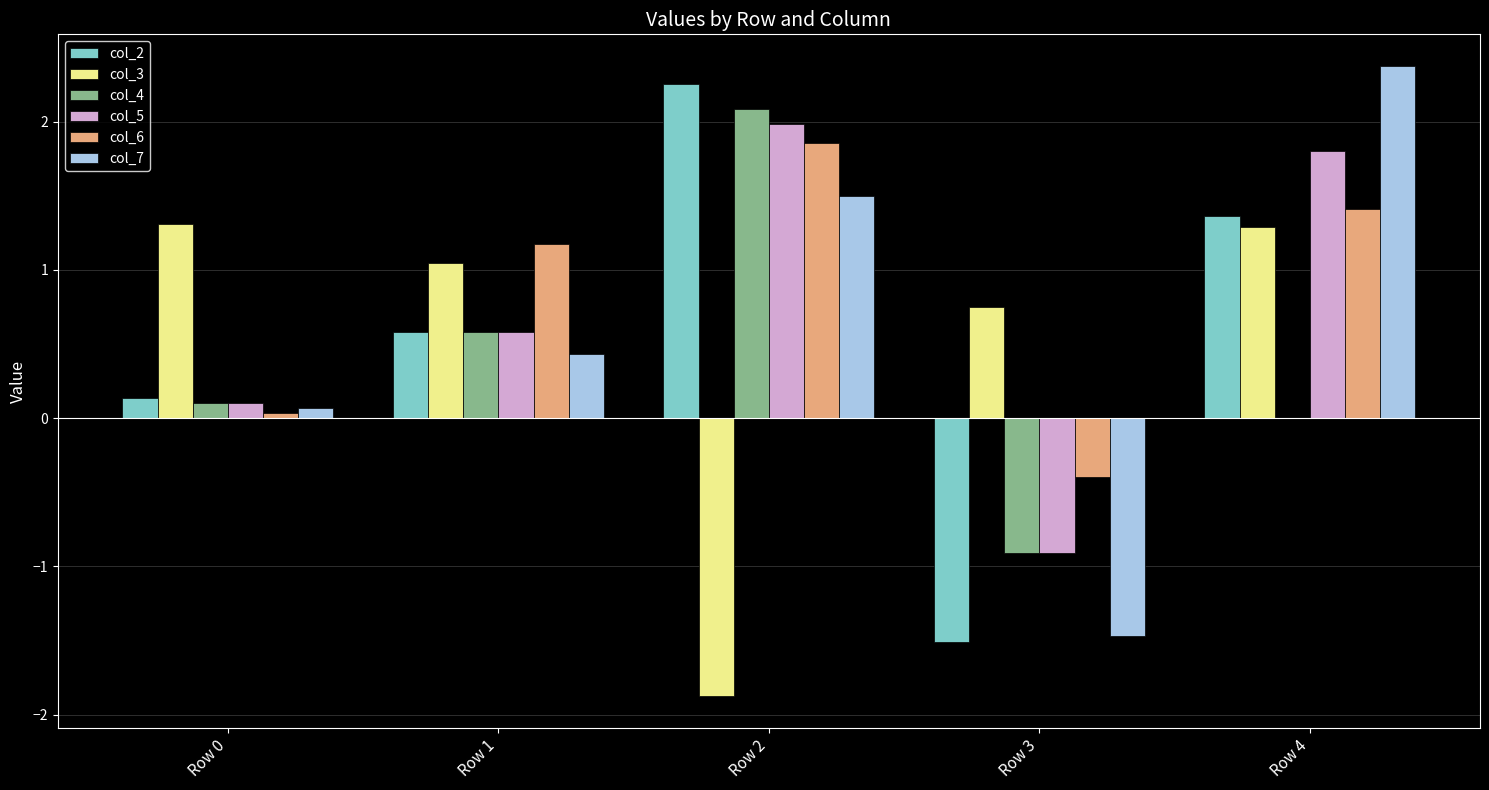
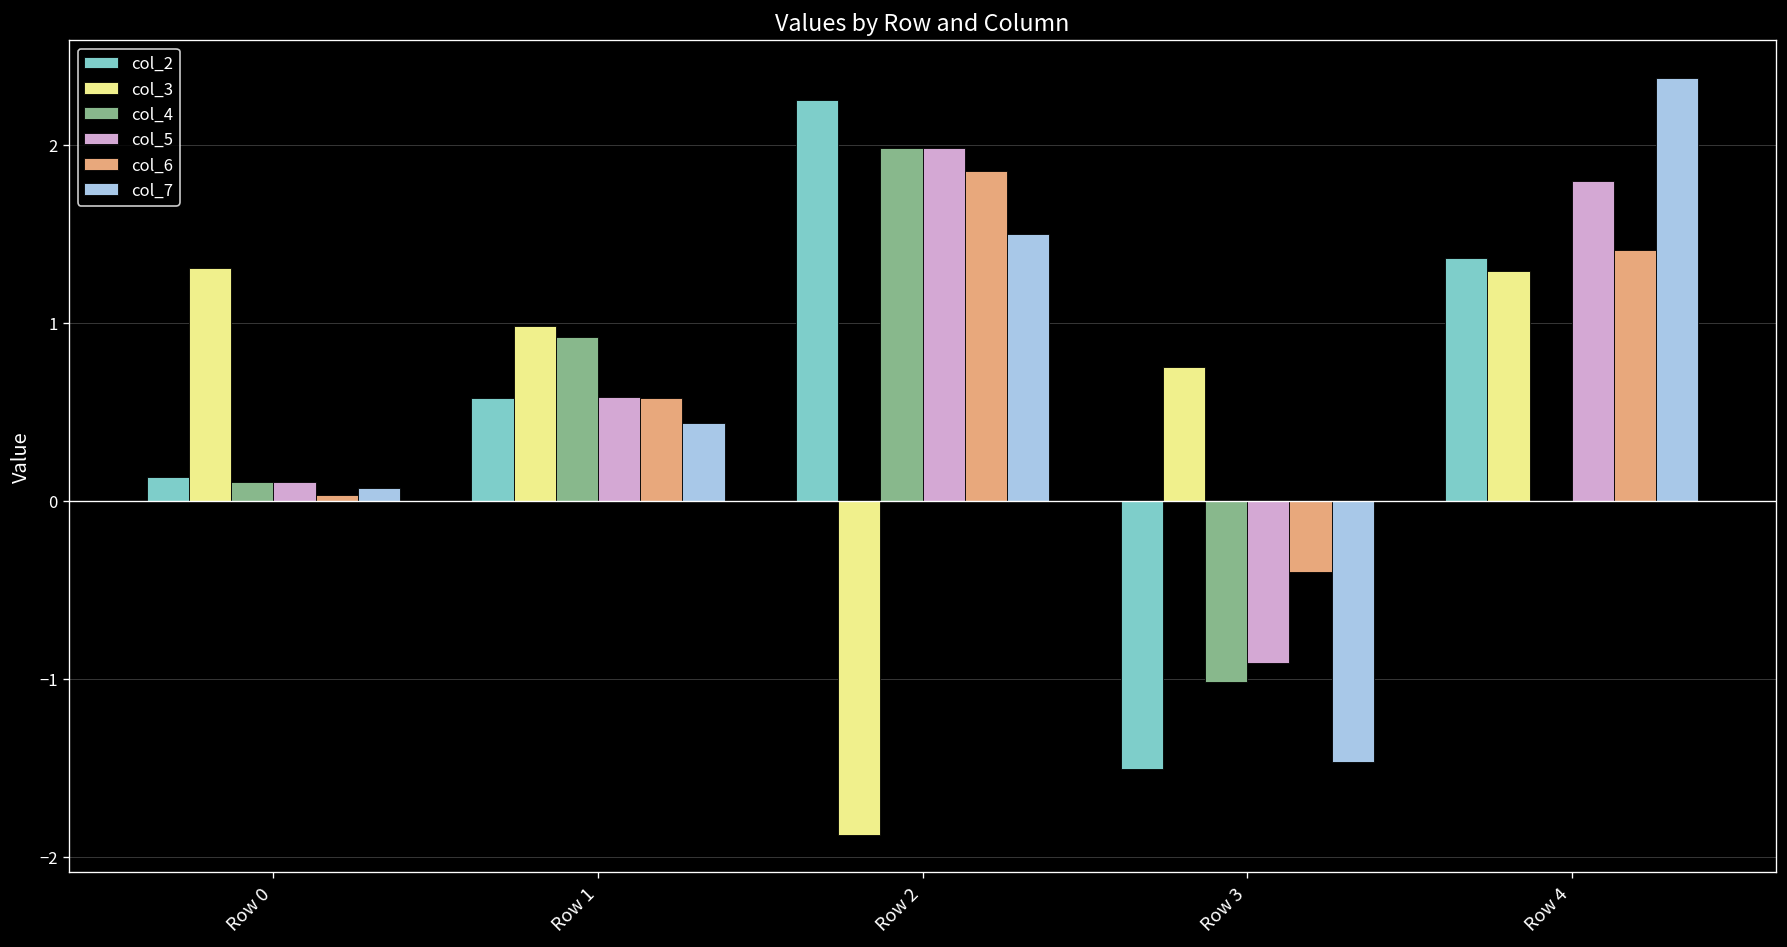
col_3, Row 1: 1.05 -> 0.98
col_4, Row 1: 0.58 -> 0.92
col_6, Row 1: 1.18 -> 0.58
col_4, Row 2: 2.09 -> 1.98
col_4, Row 3: -0.91 -> -1.02
